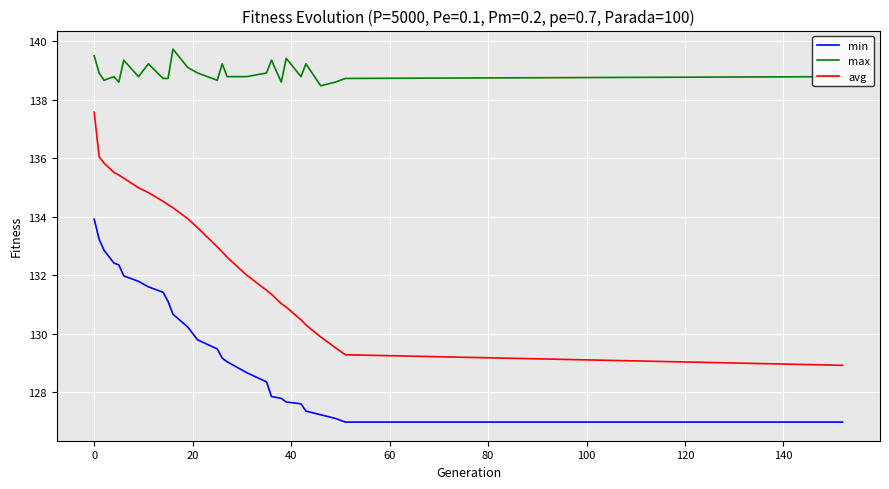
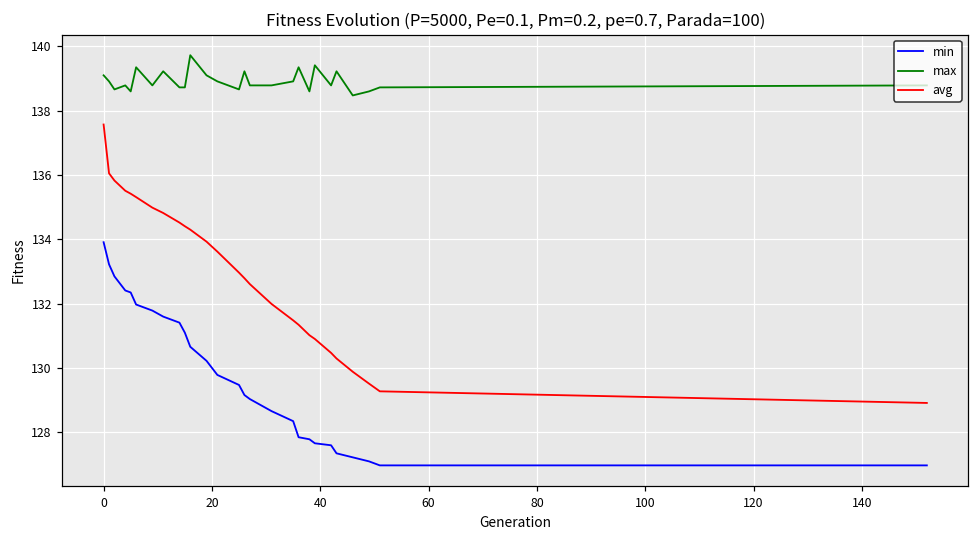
max, 0: 139.5 -> 139.1
